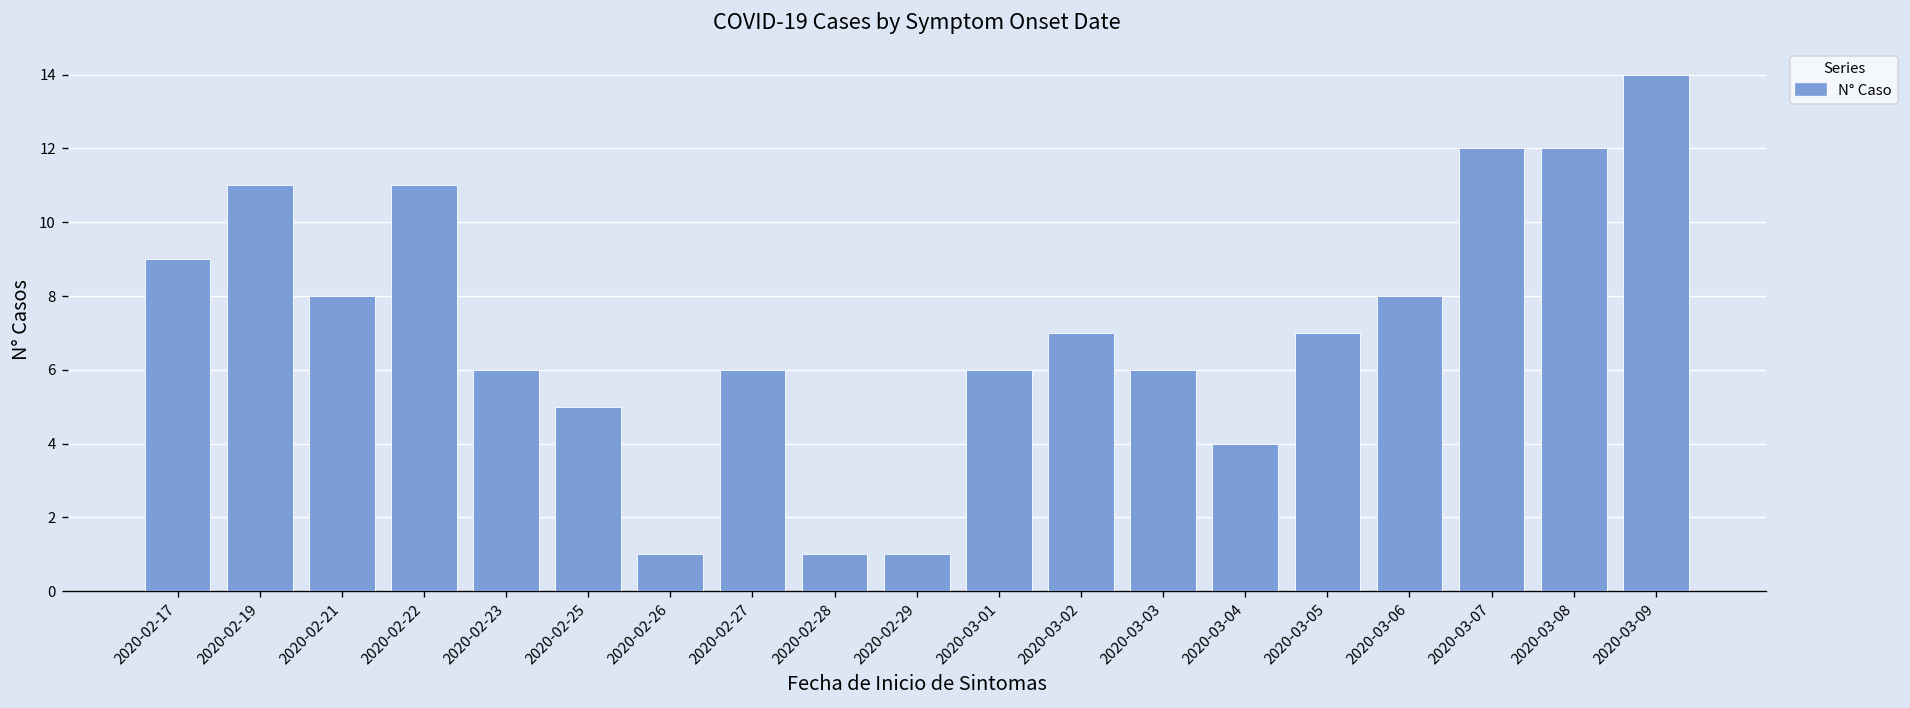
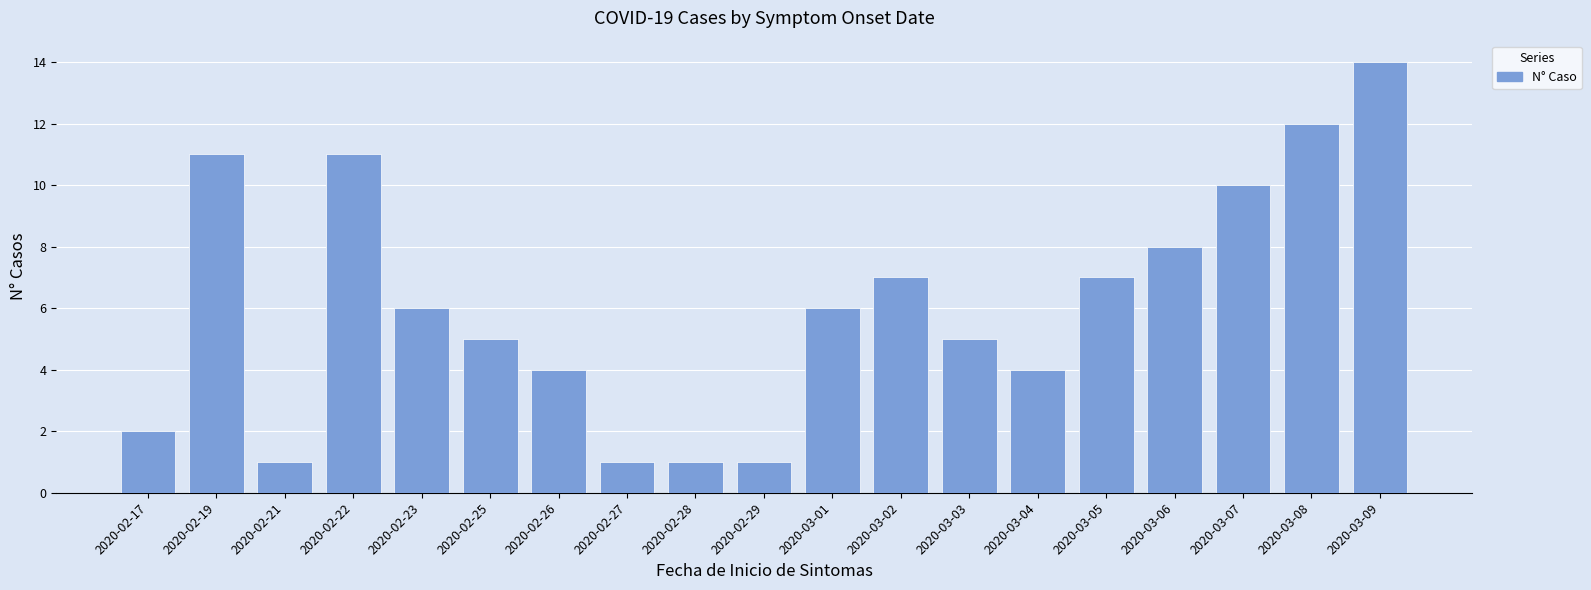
2020-02-17: 9 -> 2
2020-02-21: 8 -> 1
2020-02-26: 1 -> 4
2020-02-27: 6 -> 1
2020-03-03: 6 -> 5
2020-03-07: 12 -> 10
